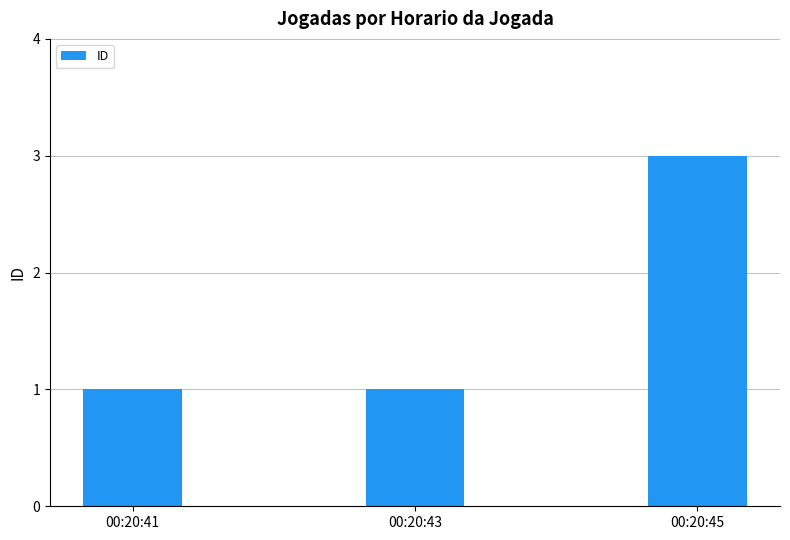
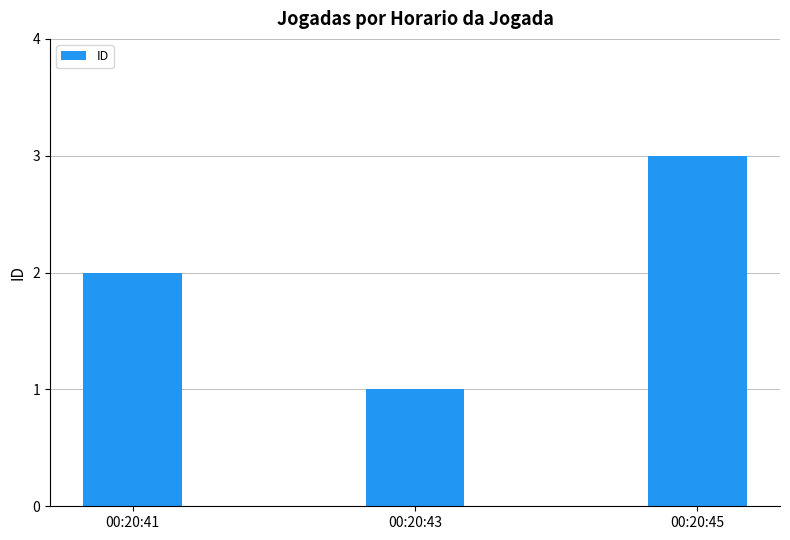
00:20:41: 1 -> 2
